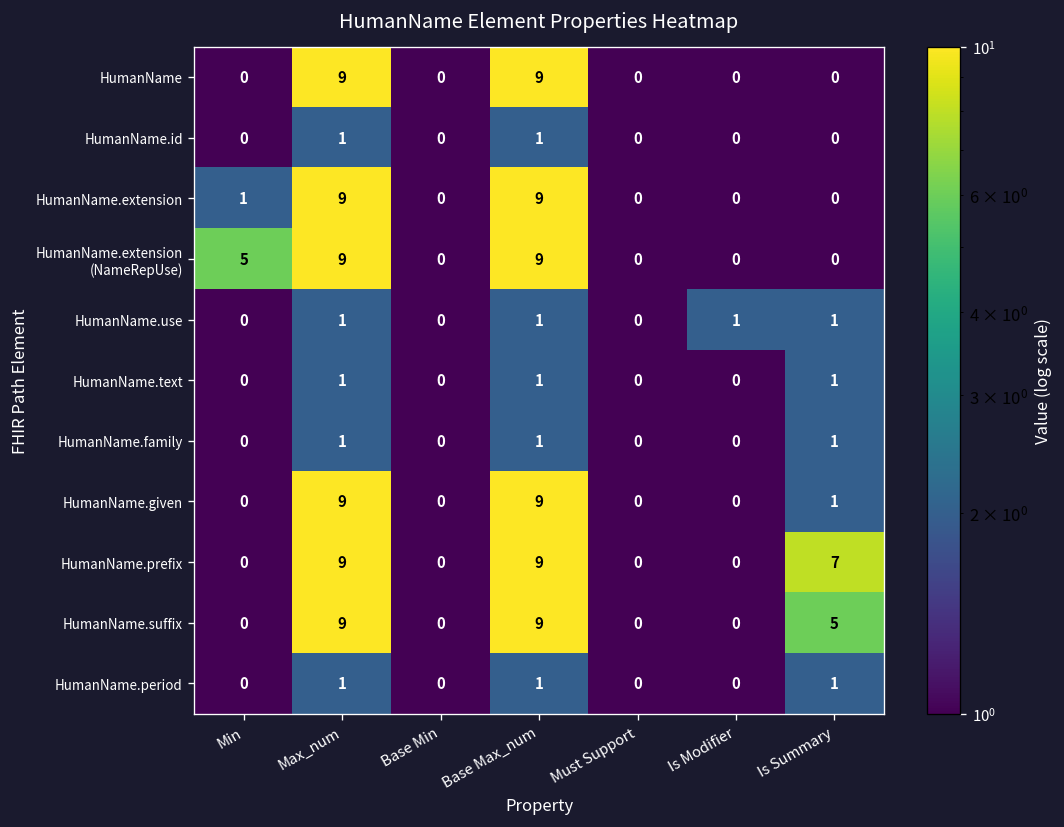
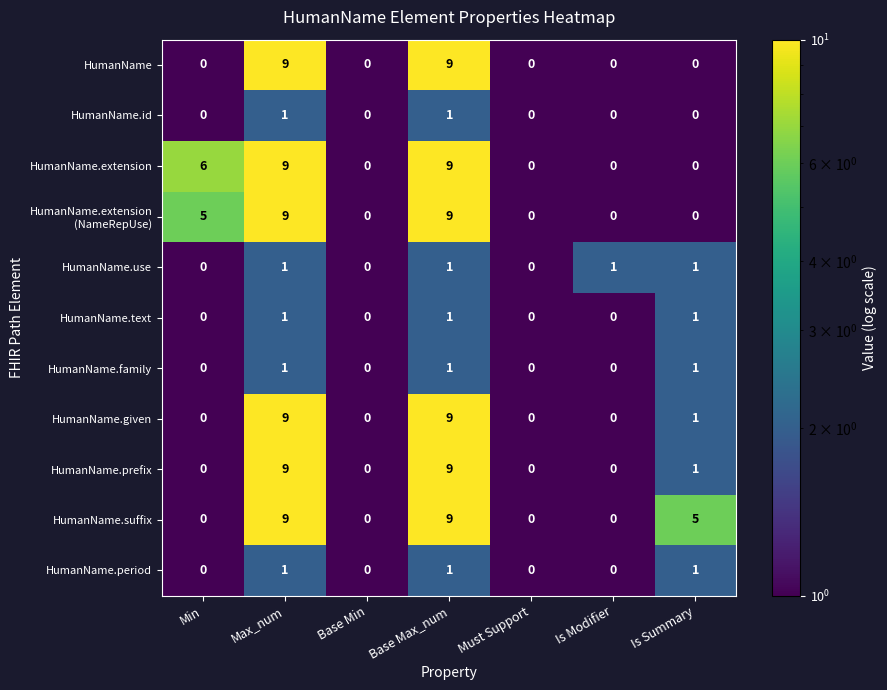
HumanName.extension, Min: 1 -> 6
HumanName.prefix, Is Summary: 7 -> 1
